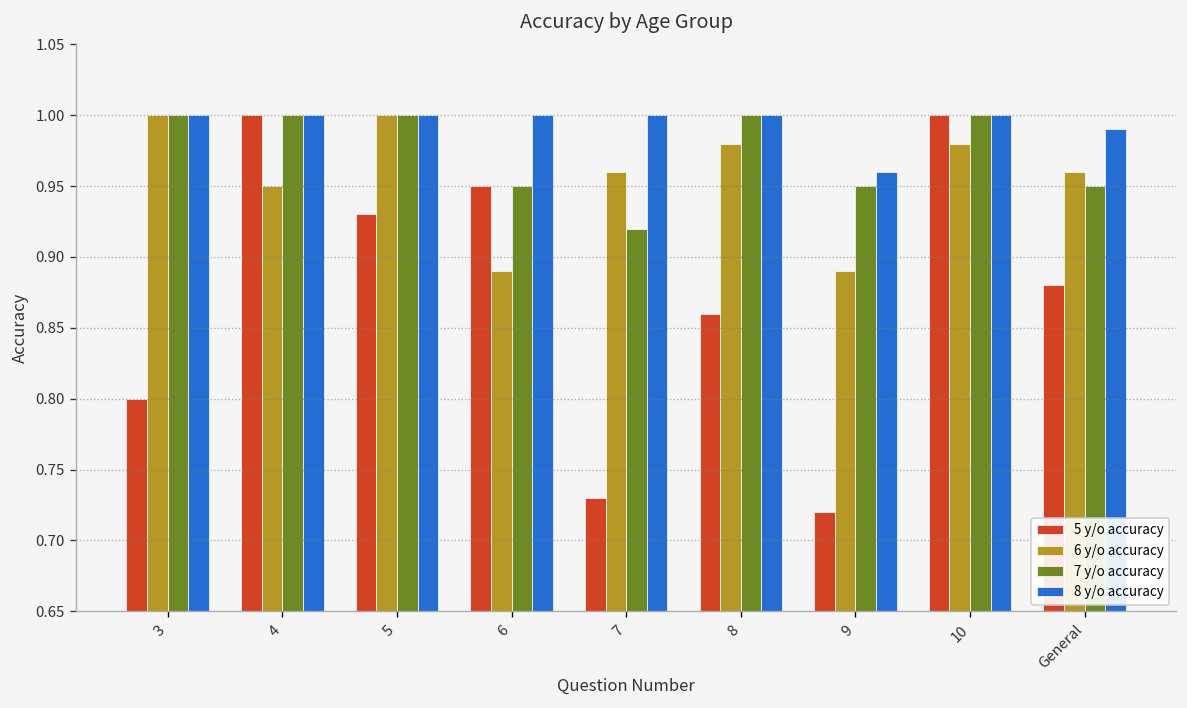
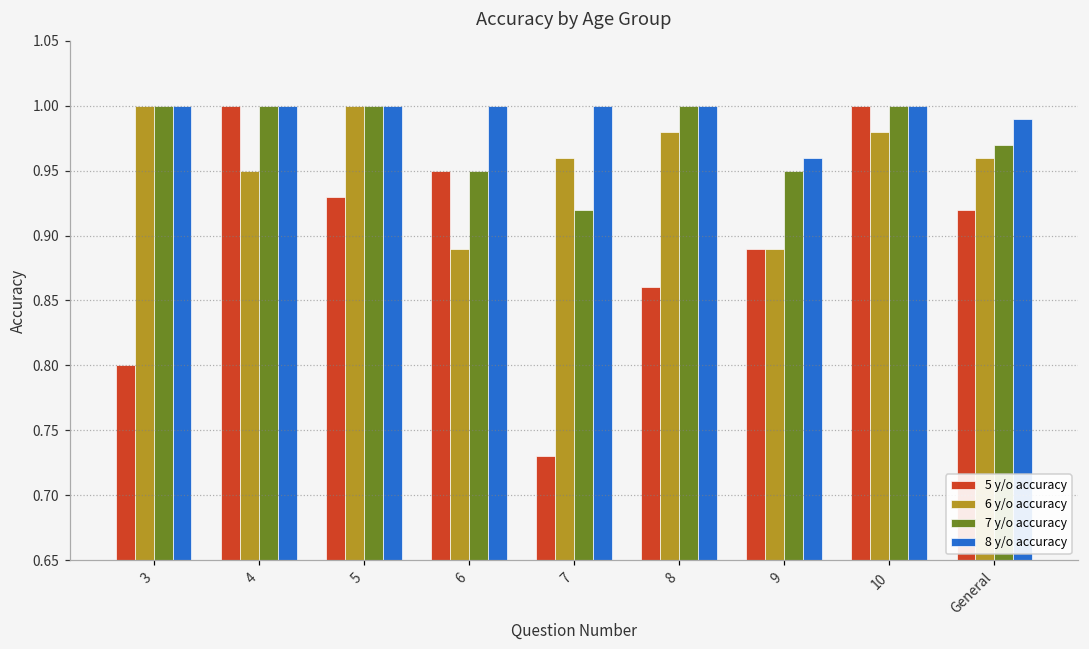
5 y/o accuracy, 9: 0.72 -> 0.89
5 y/o accuracy, General: 0.88 -> 0.92
7 y/o accuracy, General: 0.95 -> 0.97
